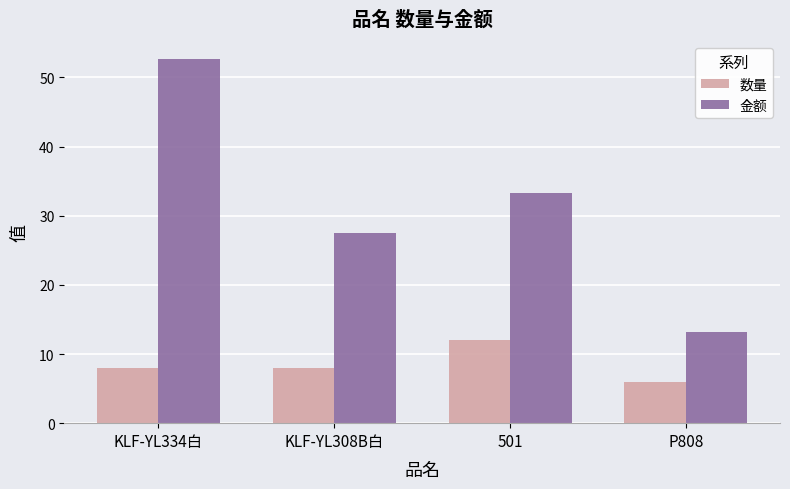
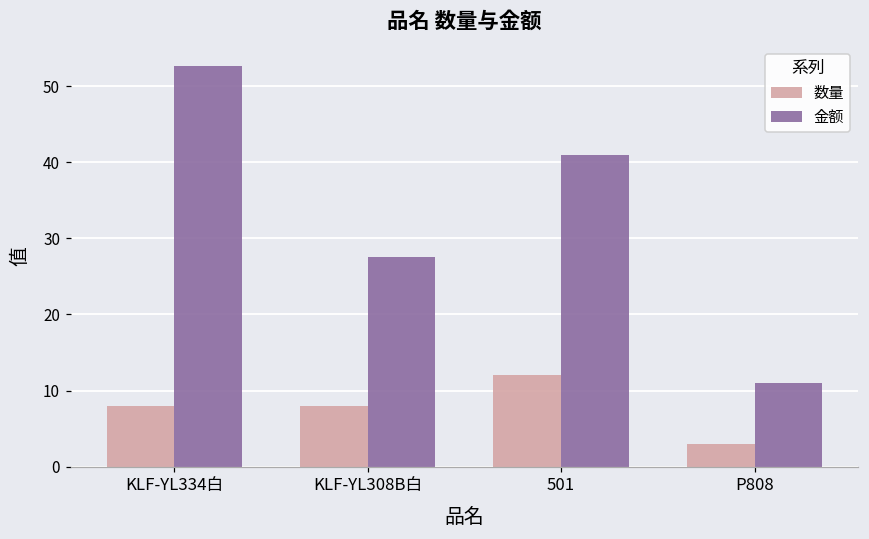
金额, 501: 33 -> 41
数量, P808: 6 -> 3
金额, P808: 13 -> 11
